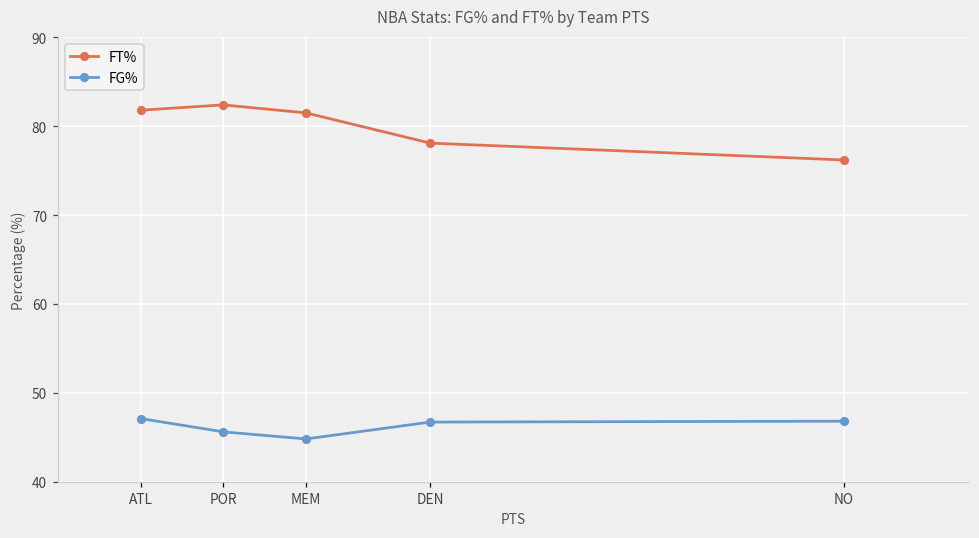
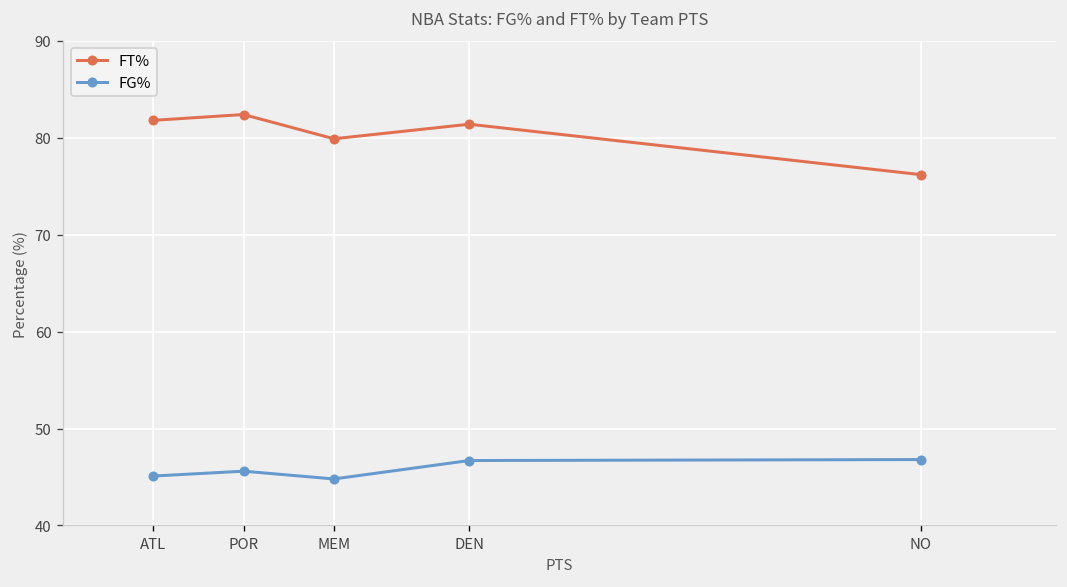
FG%, ATL: 47 -> 45
FT%, MEM: 82 -> 80
FT%, DEN: 78 -> 81
